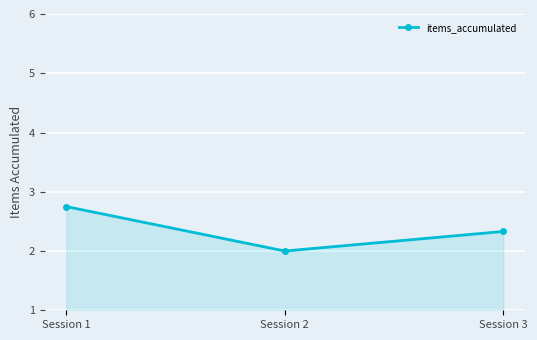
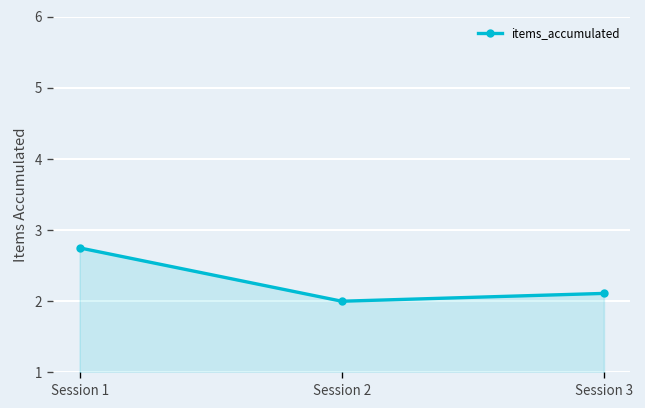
Session 3: 2.3 -> 2.1
